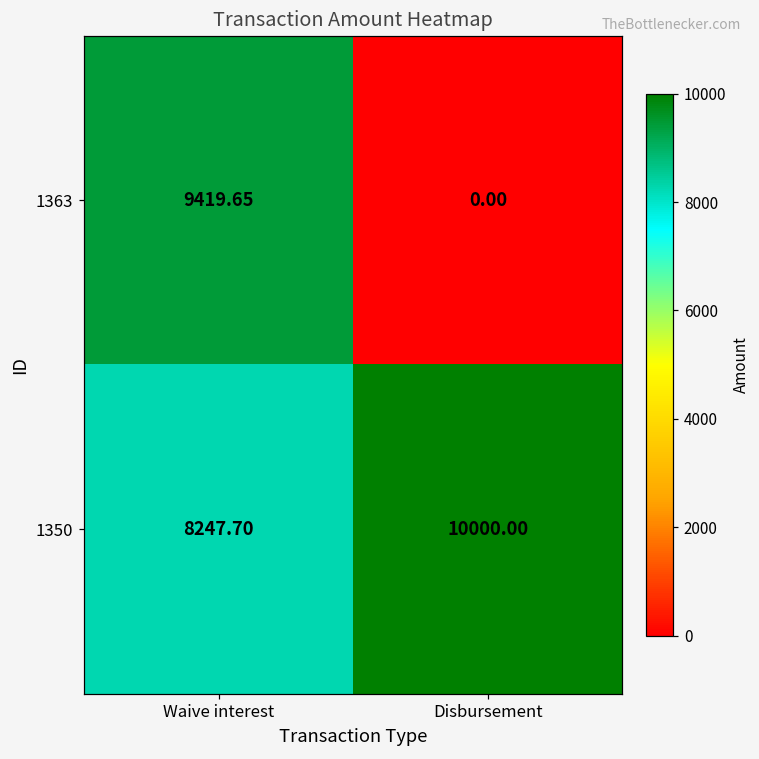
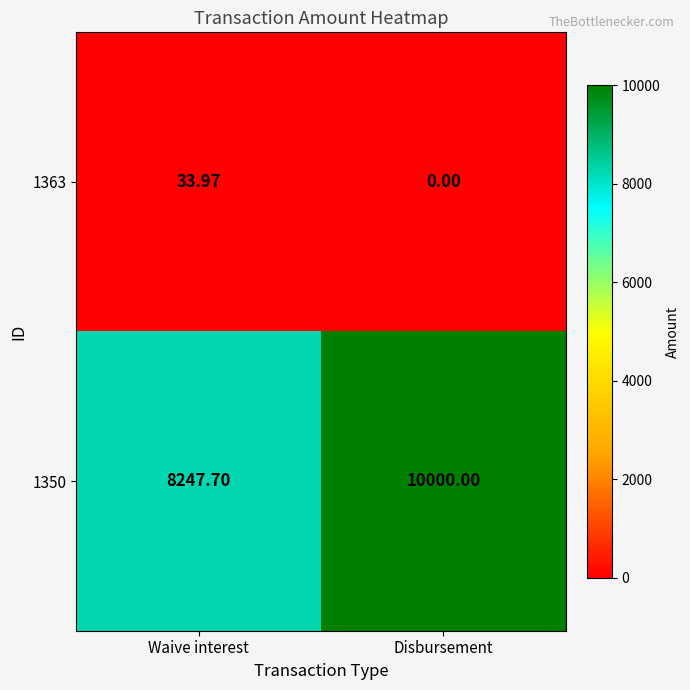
1363, Waive interest: 9419.65 -> 33.97
